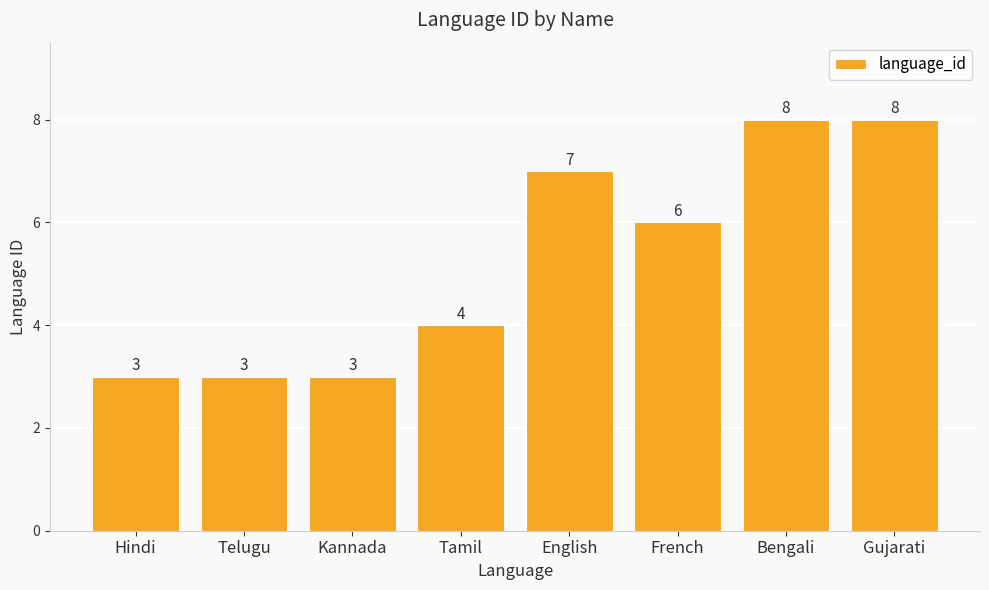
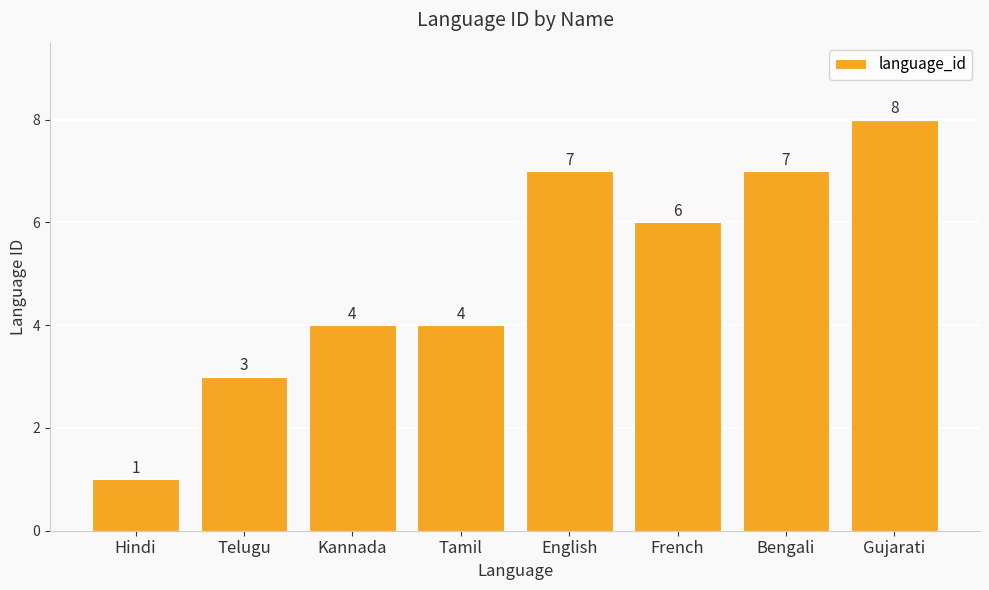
Hindi: 3 -> 1
Kannada: 3 -> 4
Bengali: 8 -> 7
